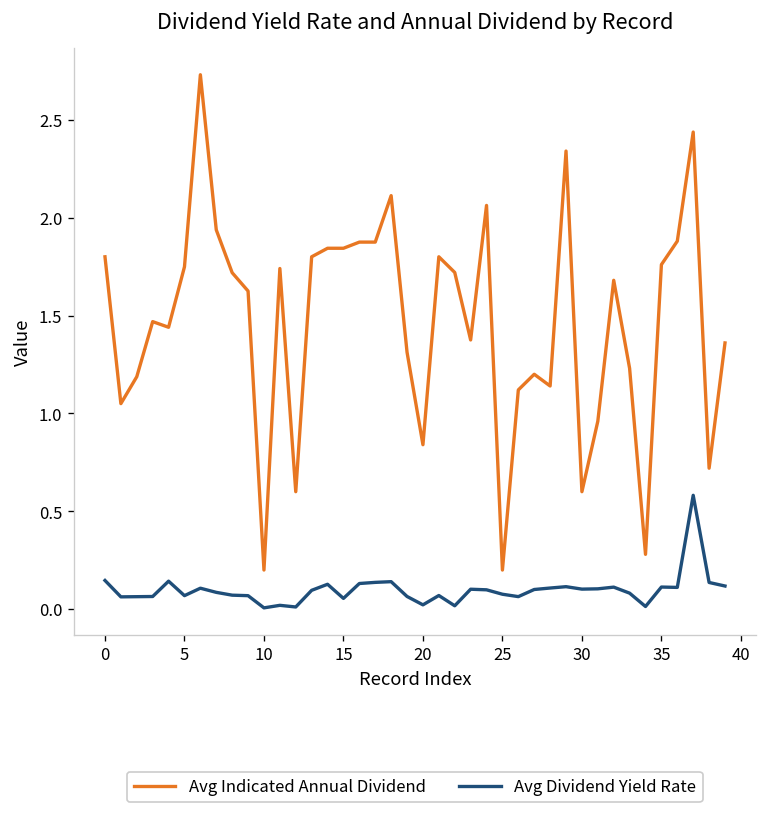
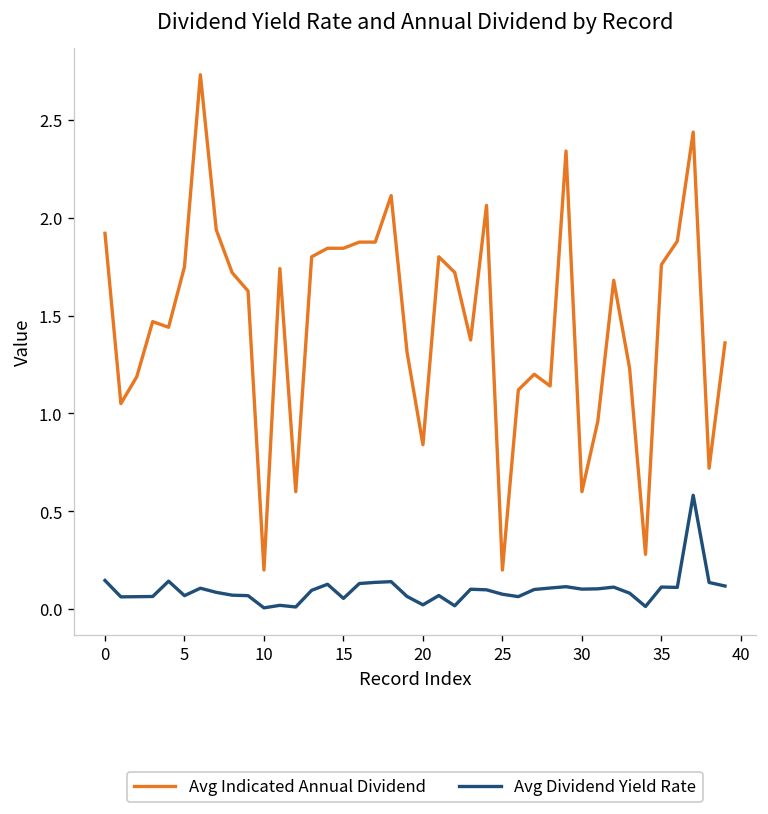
Avg Indicated Annual Dividend, 0: 1.80 -> 1.92
